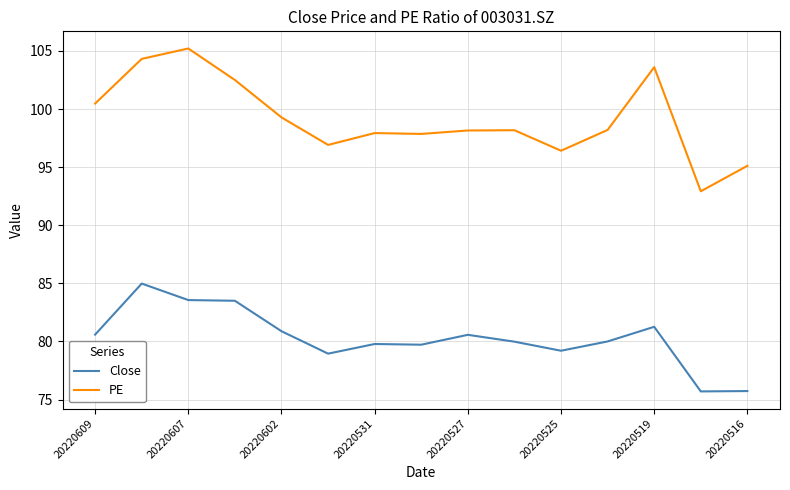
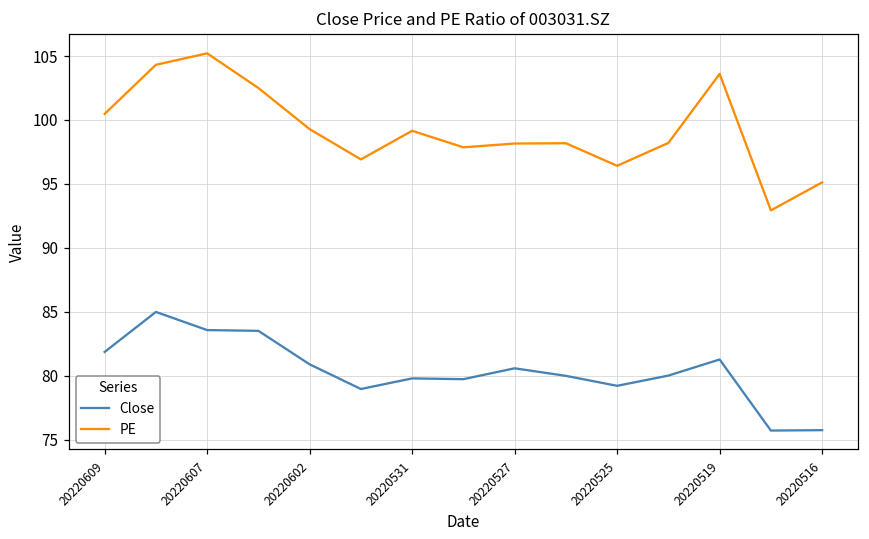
Close, 20220609: 80.6 -> 81.9
PE, 20220531: 97.9 -> 99.2
